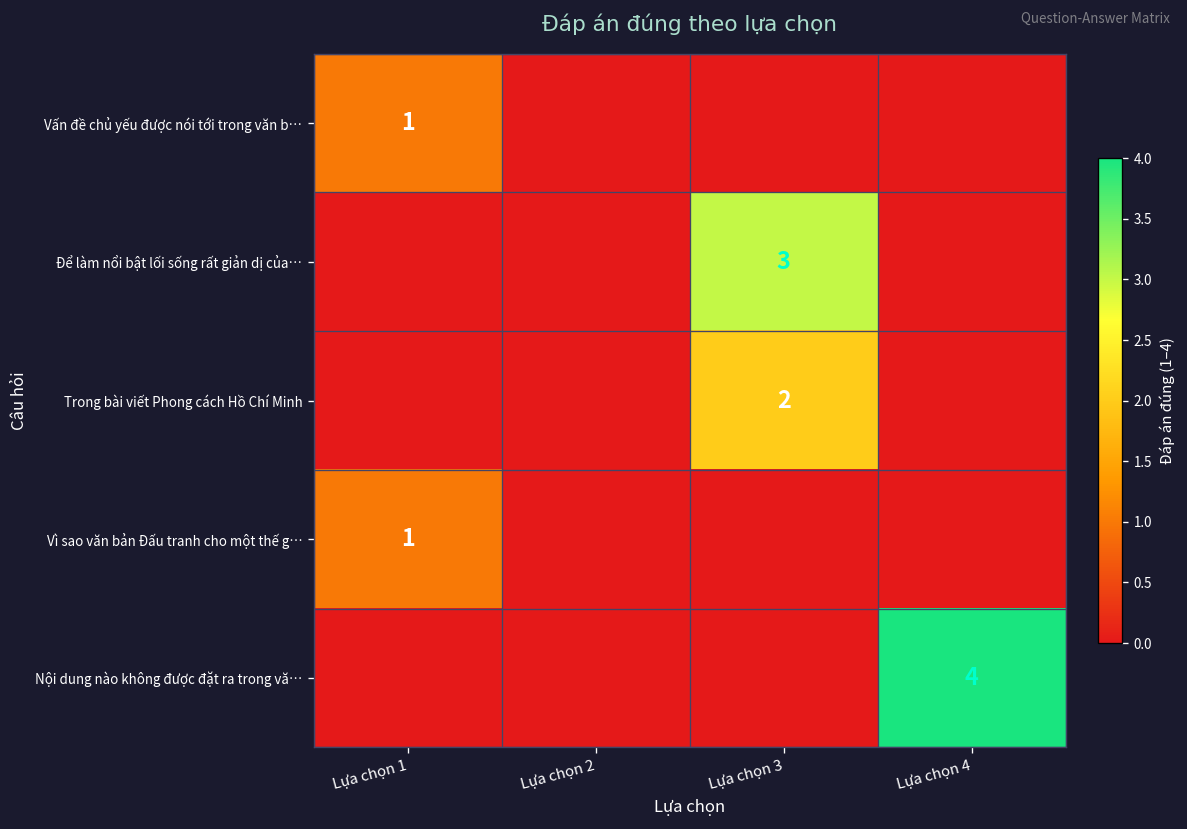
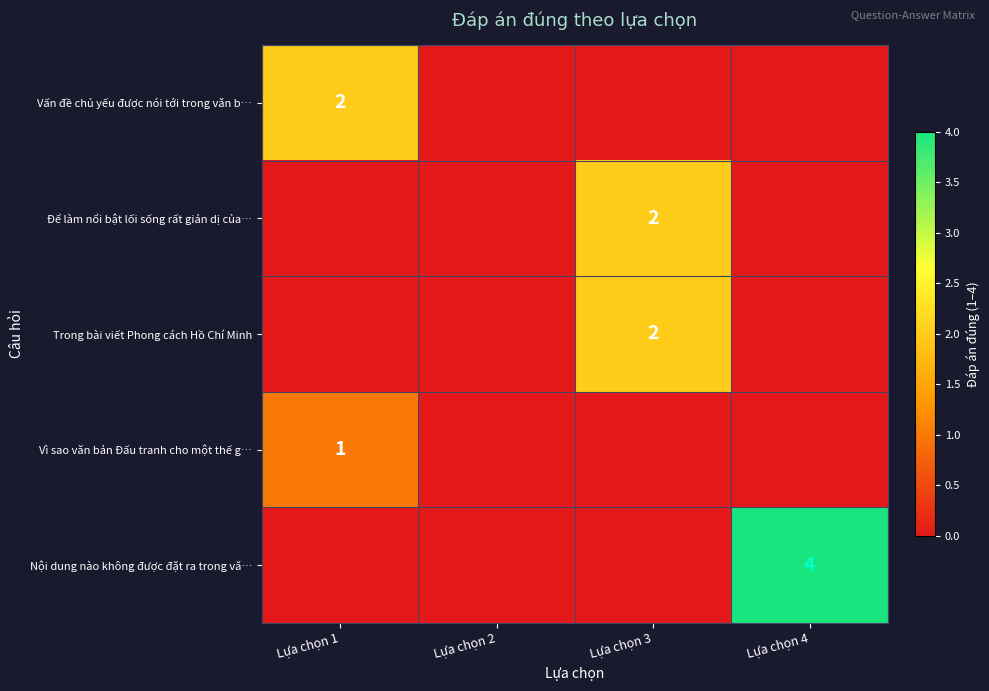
Vấn đề chủ yếu được nói tới trong văn b…, Lựa chọn 1: 1 -> 2
Để làm nổi bật lối sống rất giản dị của…, Lựa chọn 3: 3 -> 2
